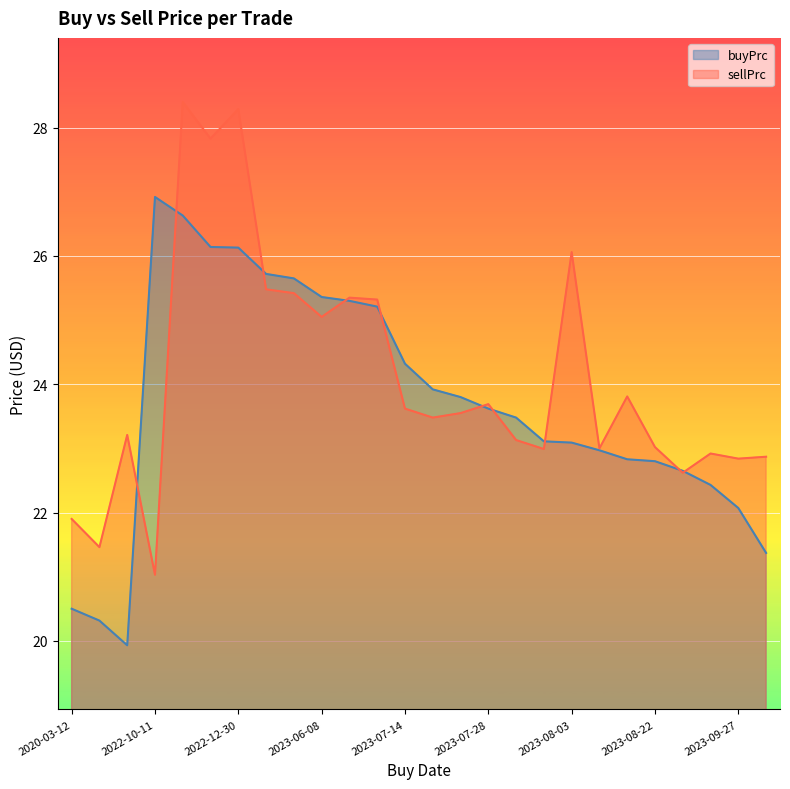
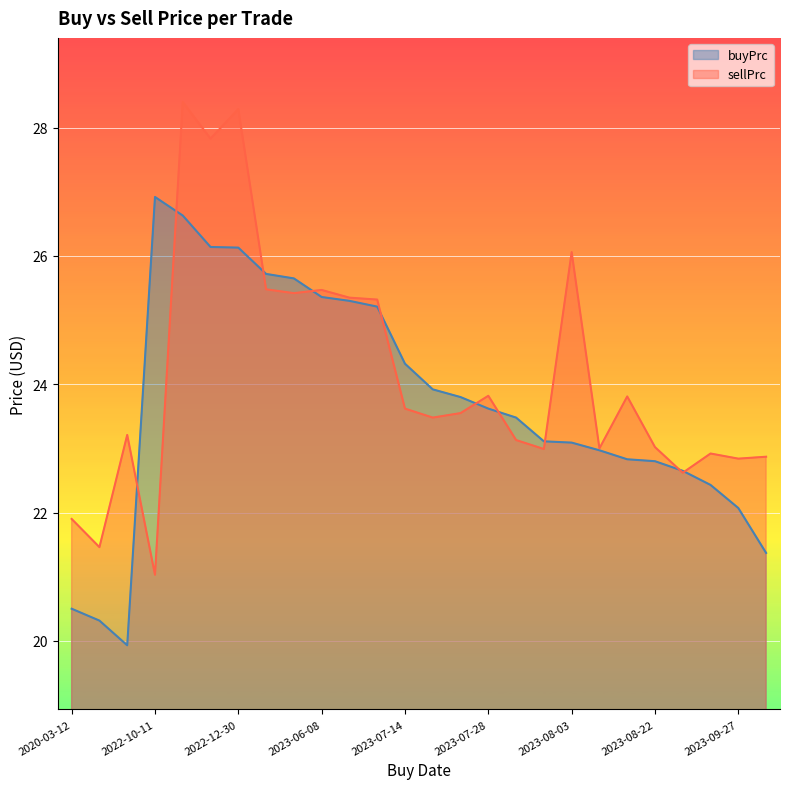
sellPrc, 2023-06-08: 25.1 -> 25.5
sellPrc, 2023-07-28: 23.7 -> 23.8
